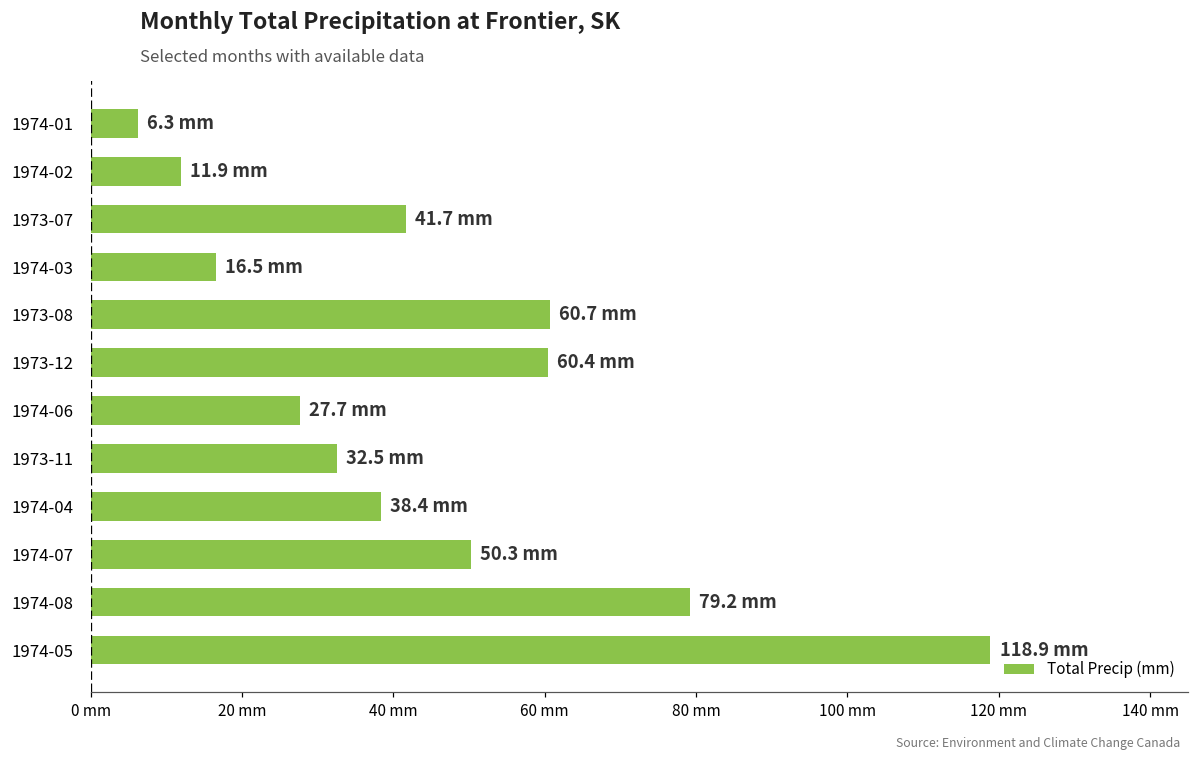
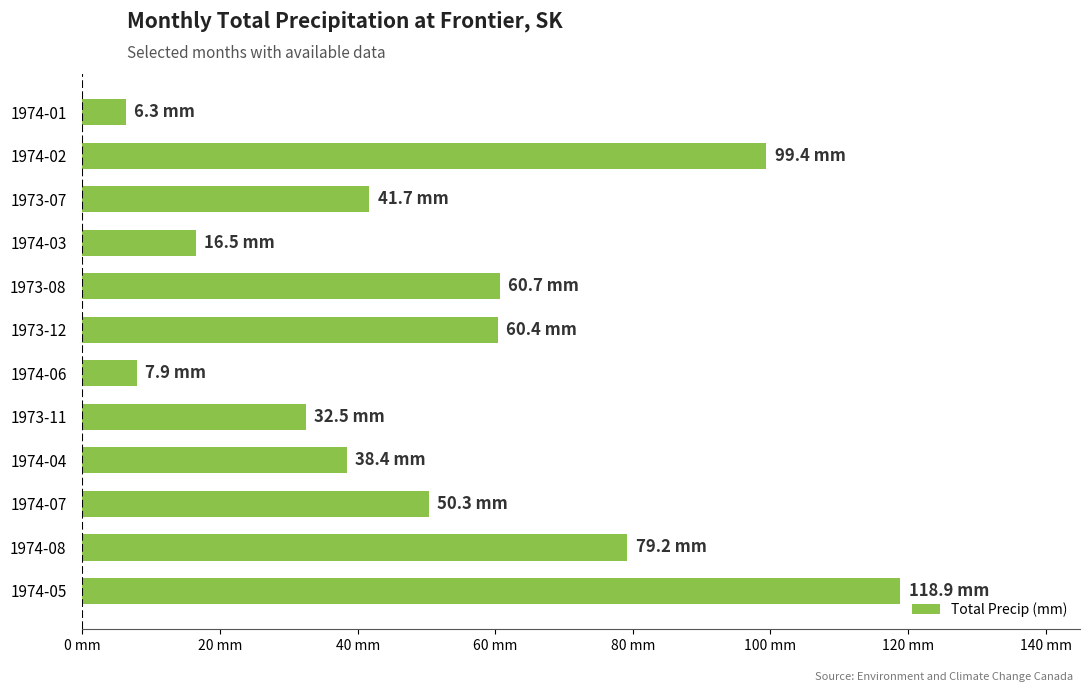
1974-02: 11.9 -> 99.4
1974-06: 27.7 -> 7.9
